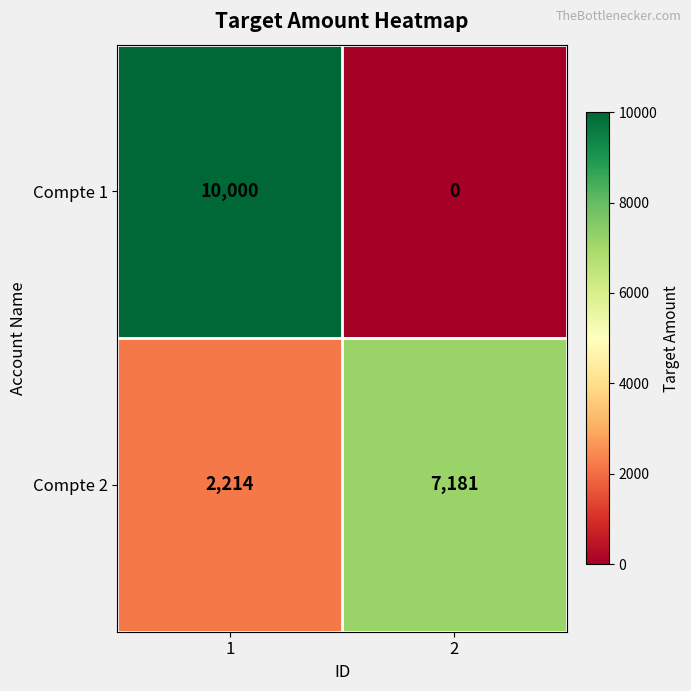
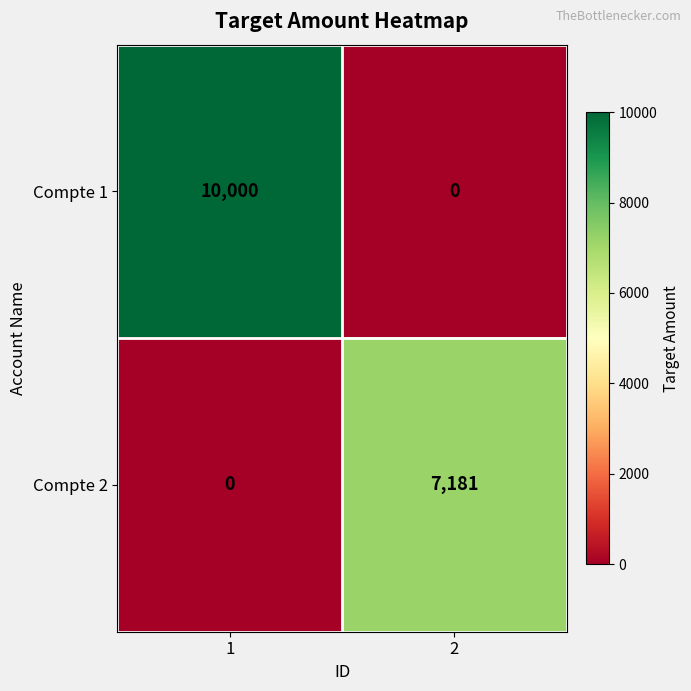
Compte 2, 1: 2,214 -> 0
